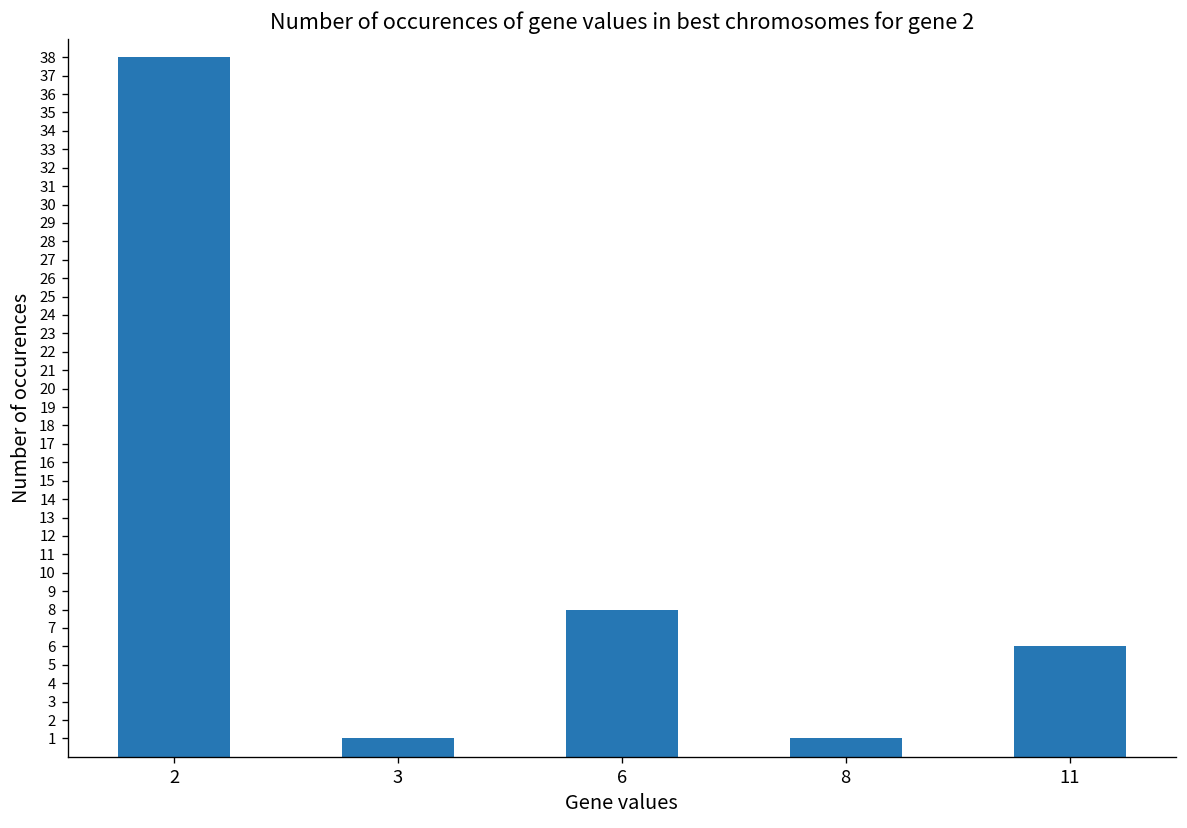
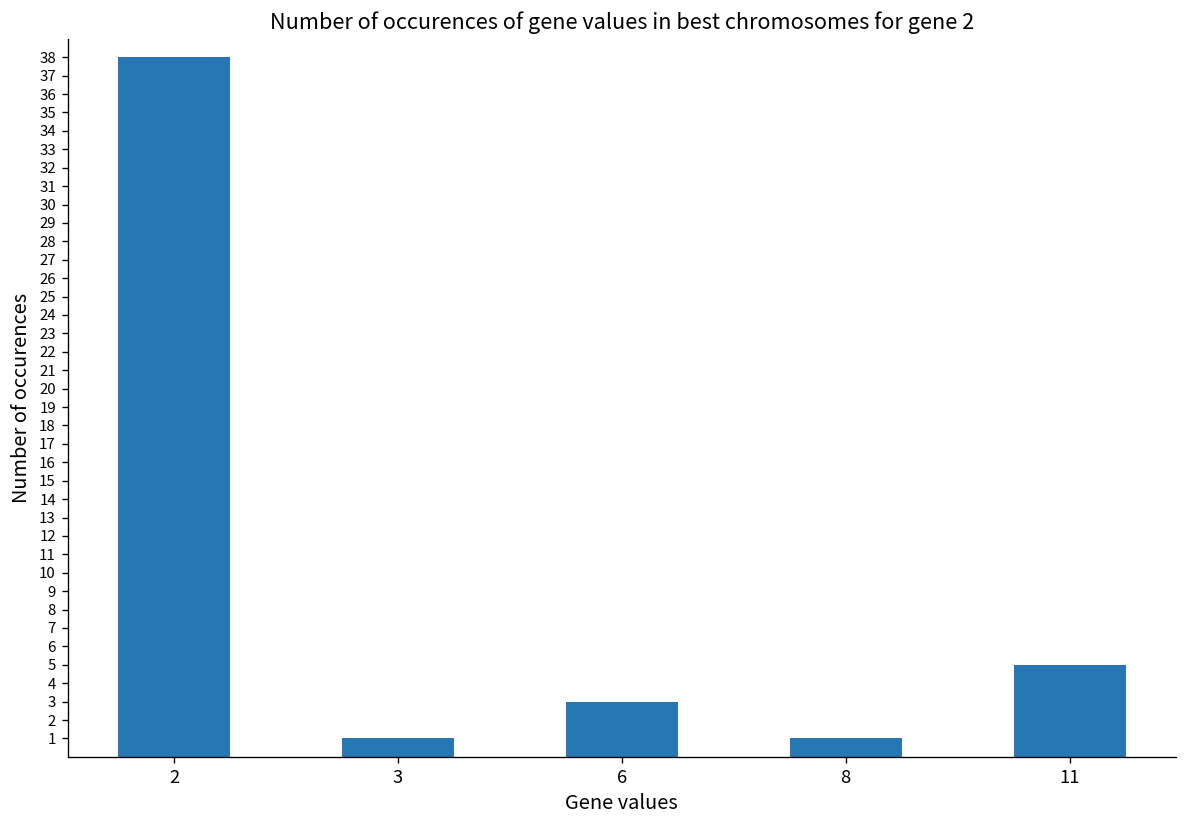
6: 8 -> 3
11: 6 -> 5
